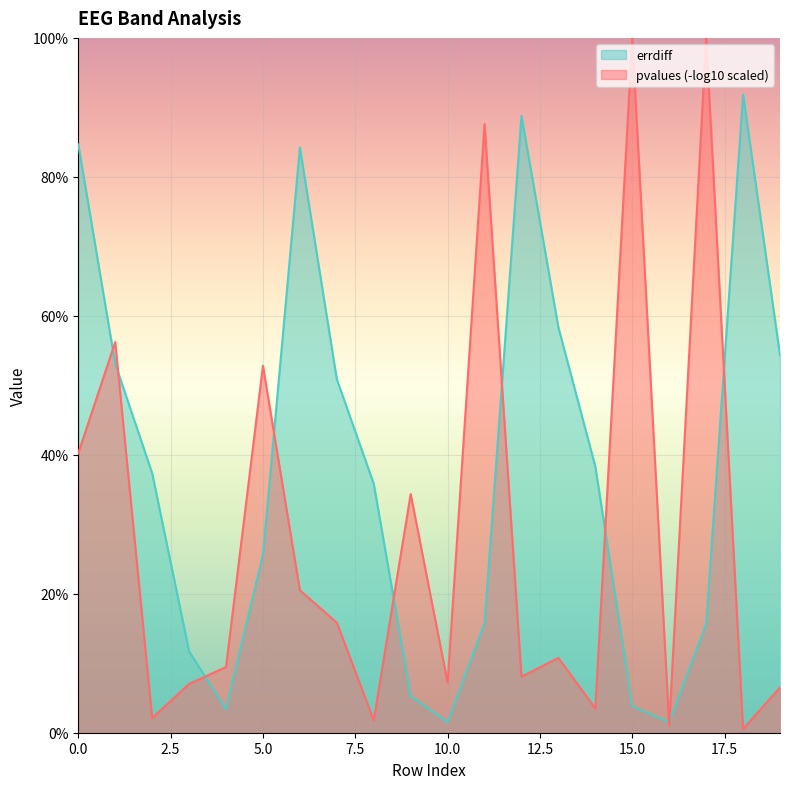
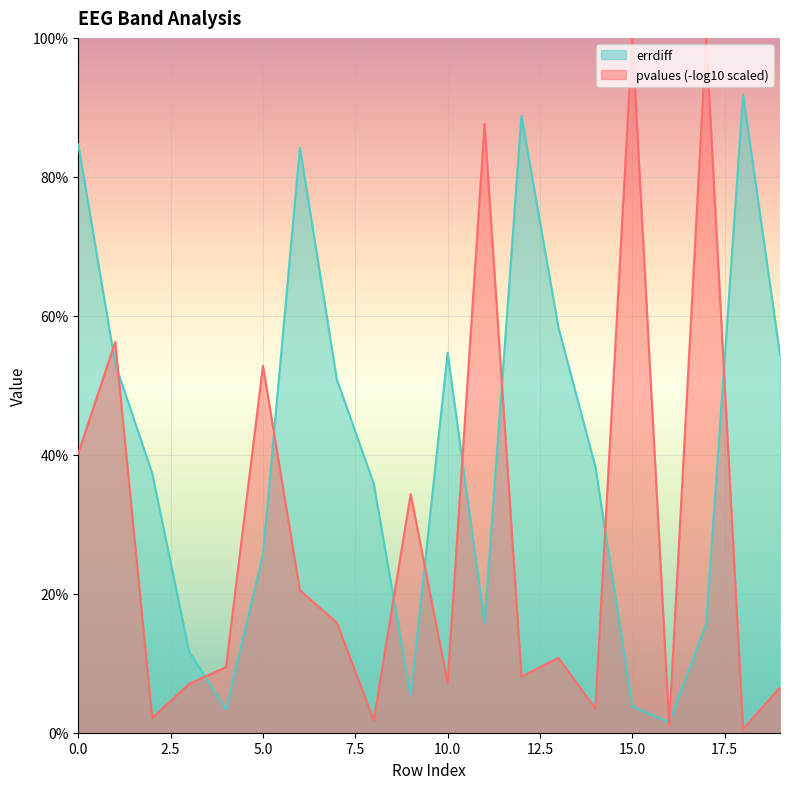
errdiff, 10.0: 1% -> 55%
